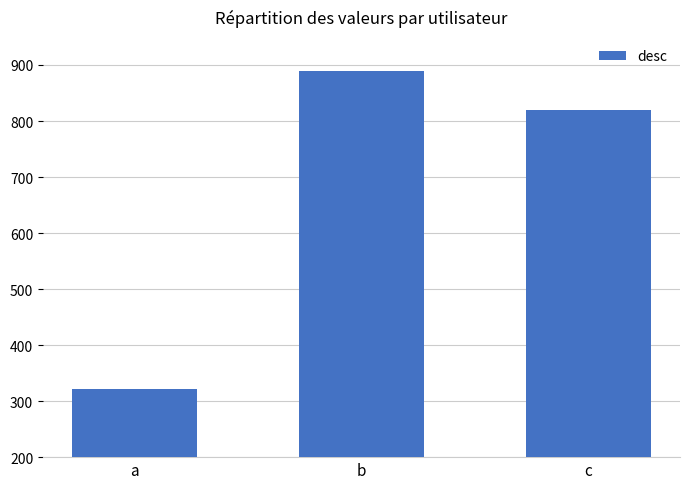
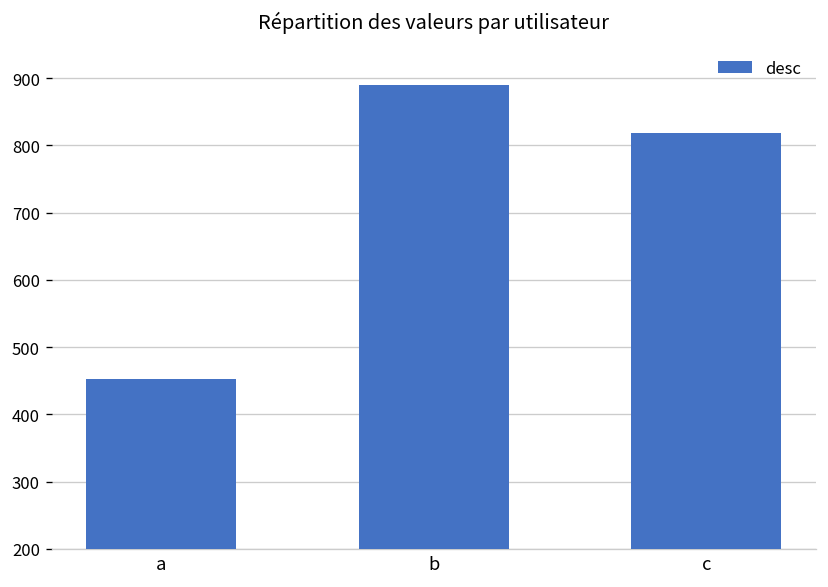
a: 320 -> 450
